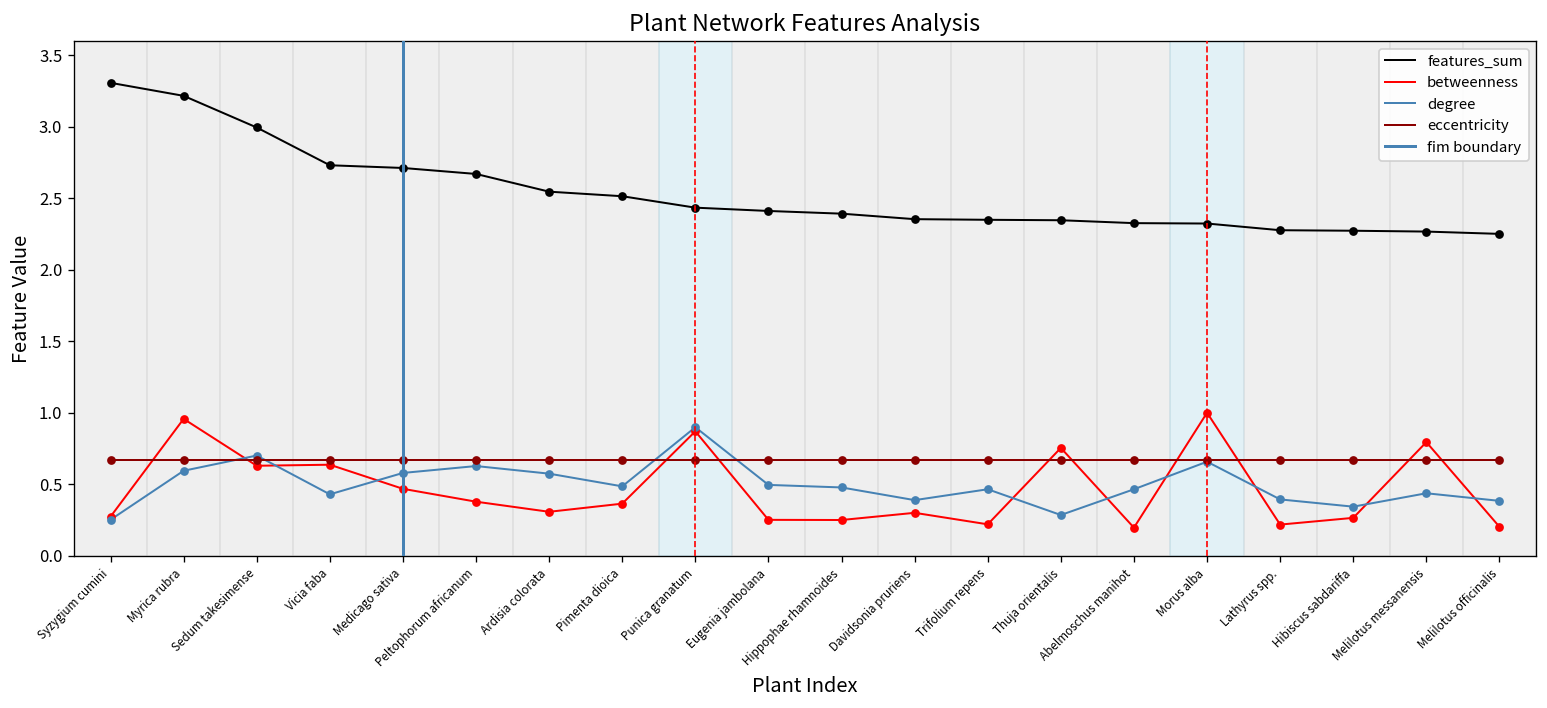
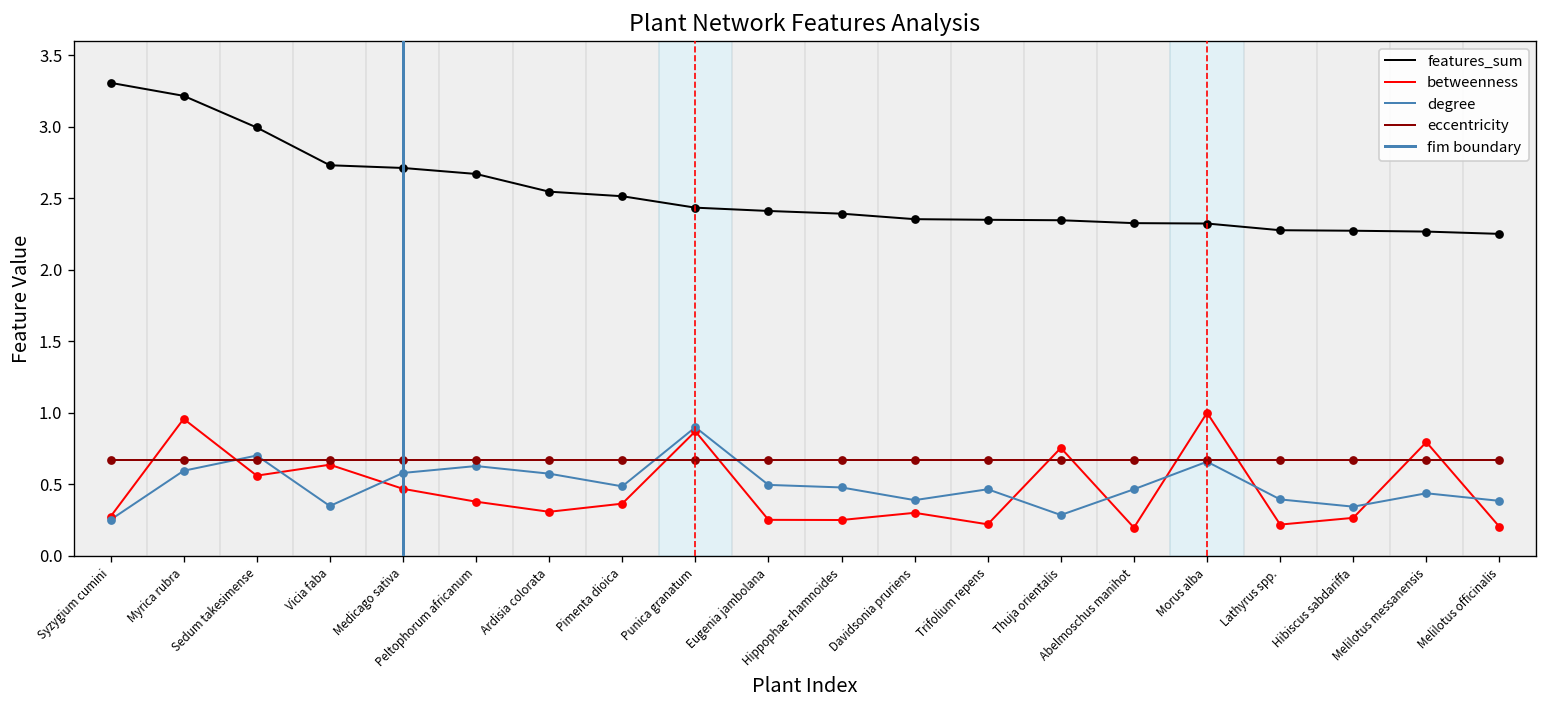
betweenness, Sedum takesimense: 0.63 -> 0.56
degree, Vicia faba: 0.43 -> 0.35
